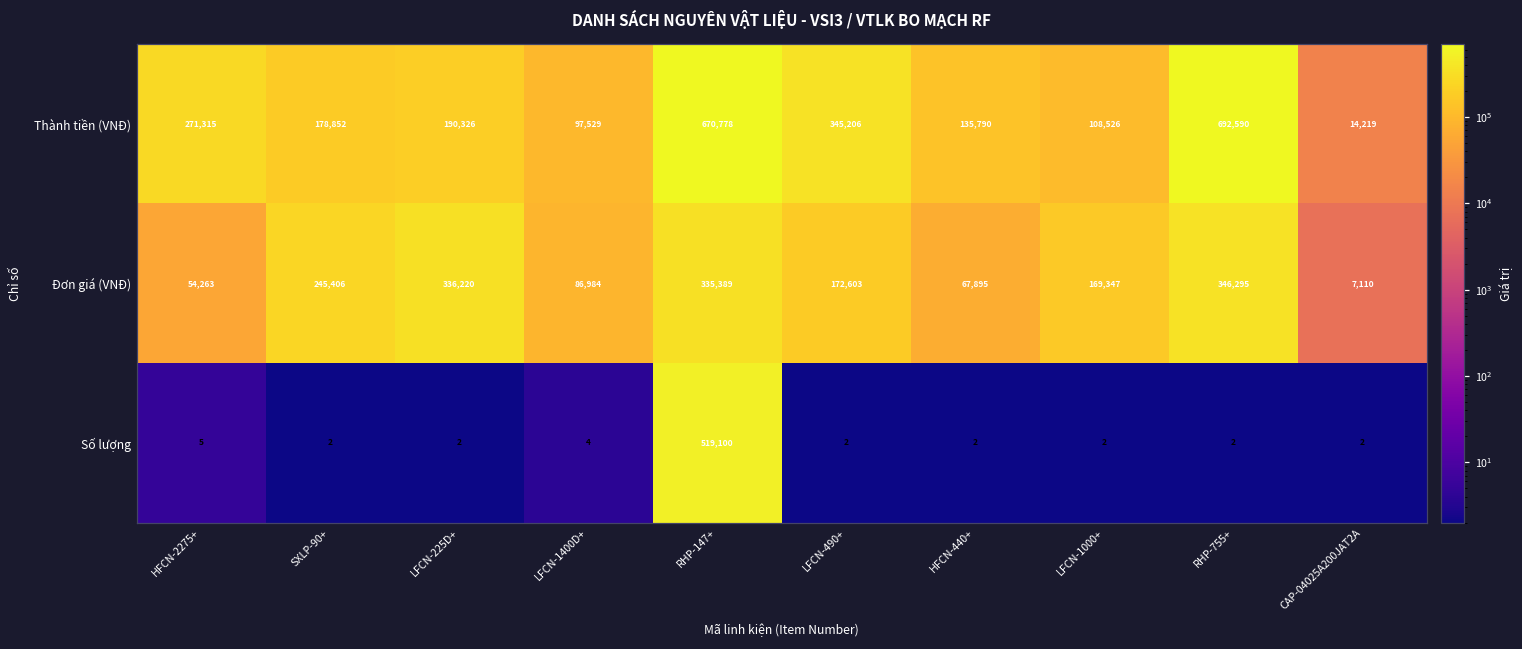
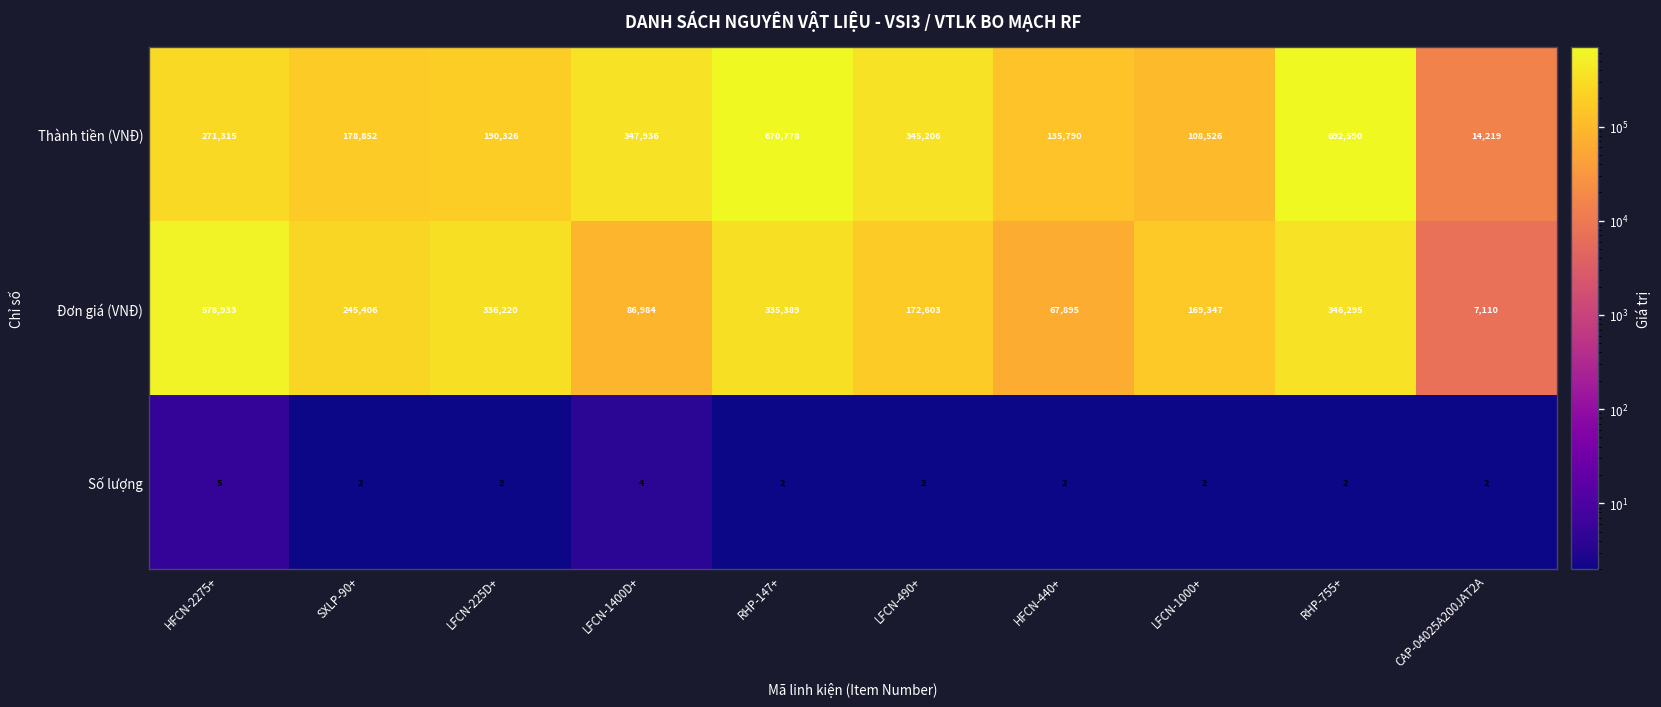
Thành tiền (VNĐ), LFCN-1400D+: 97,529 -> 347,936
Đơn giá (VNĐ), HFCN-2275+: 54,263 -> 578,933
Số lượng, RHP-147+: 519,100 -> 2
